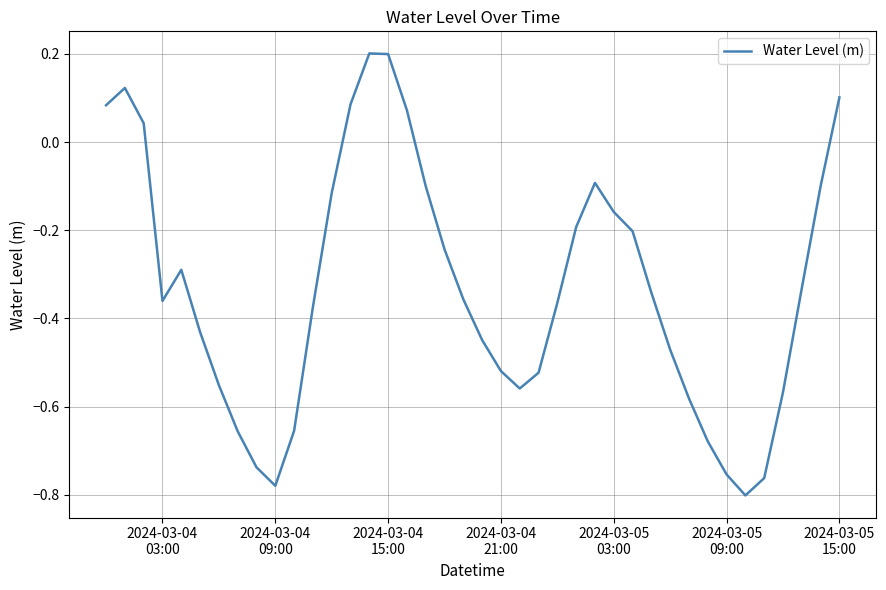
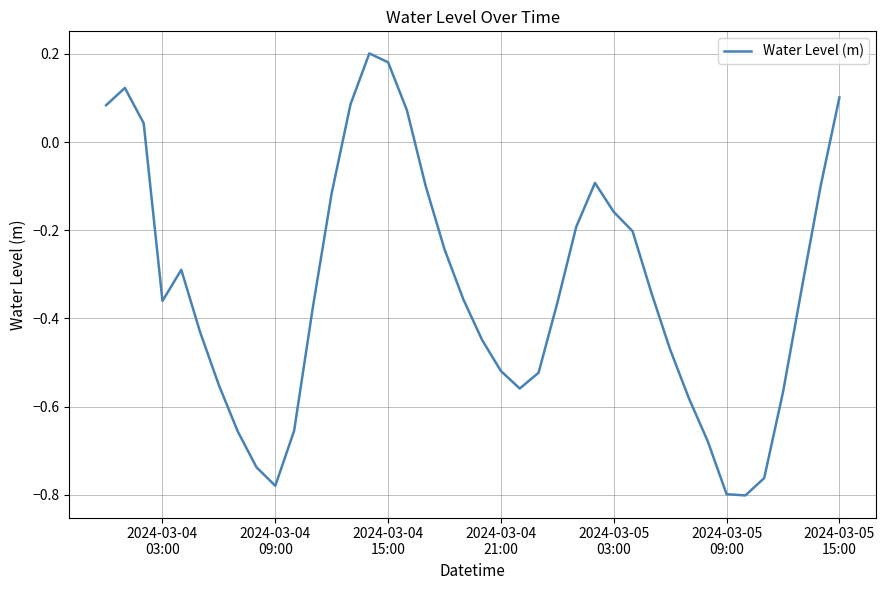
2024-03-04 15:00: 0.20 -> 0.18
2024-03-05 09:00: -0.75 -> -0.80
